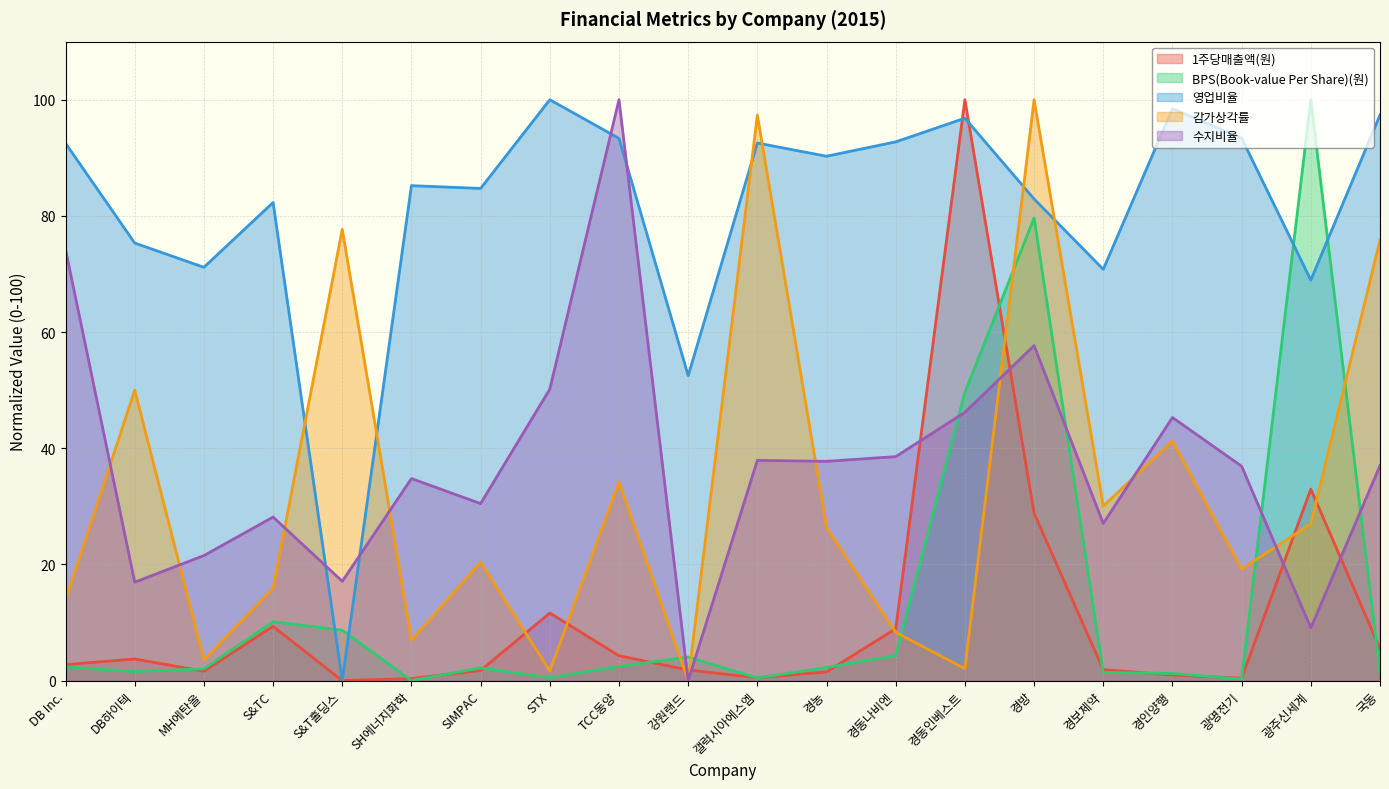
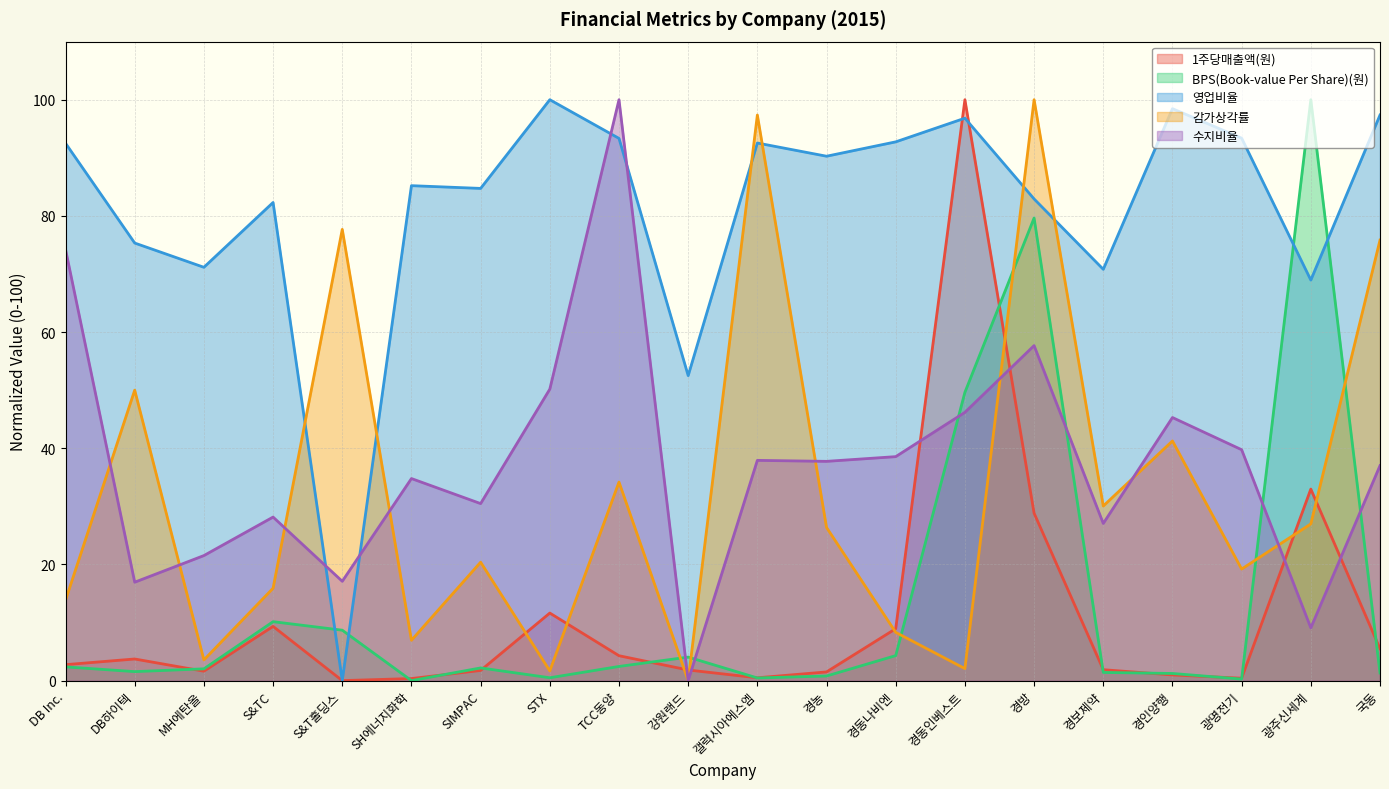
BPS(Book-value Per Share)(원), 경농: 2 -> 1
수지비율, 광명전기: 37 -> 40
